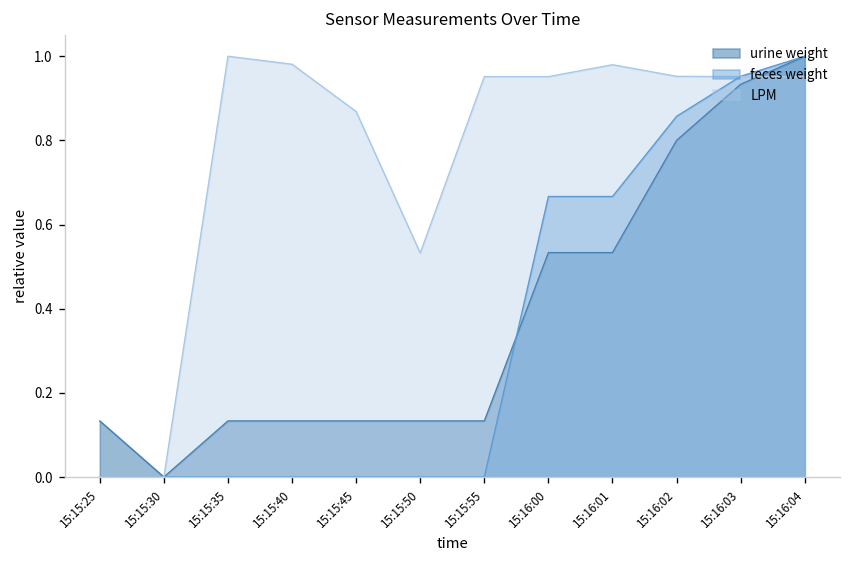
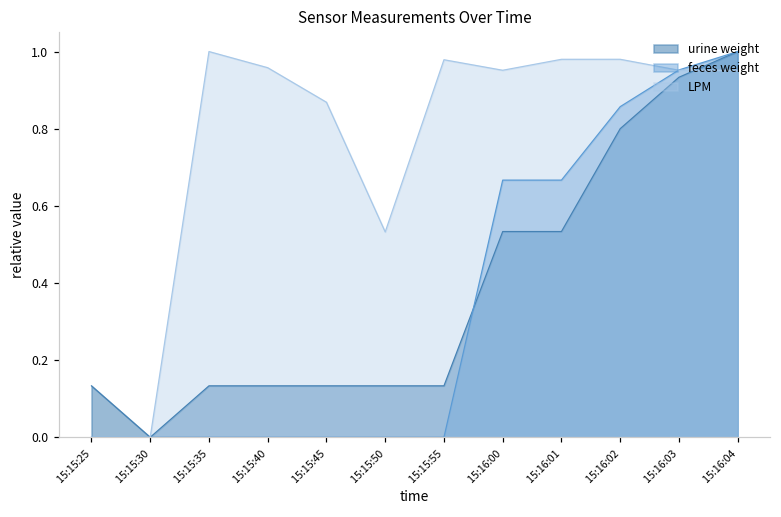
LPM, 15:15:40: 0.98 -> 0.96
LPM, 15:15:55: 0.95 -> 0.98
LPM, 15:16:02: 0.95 -> 0.98
